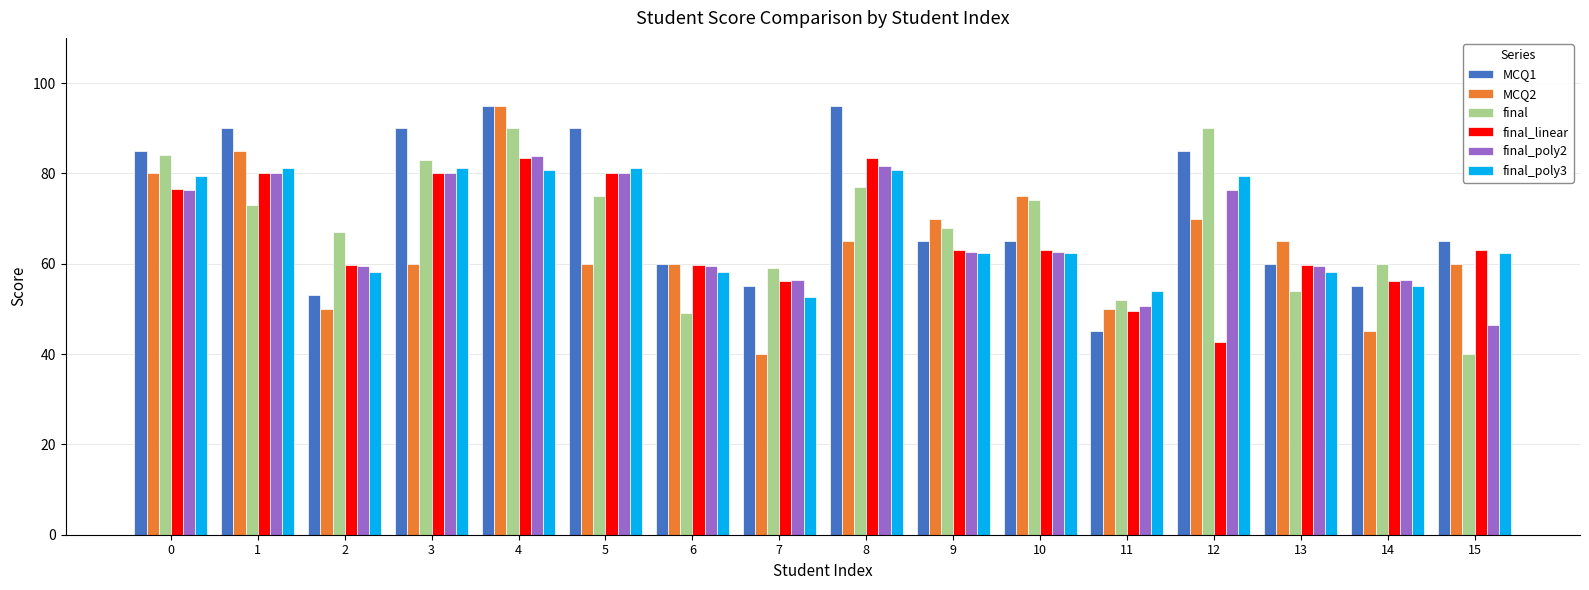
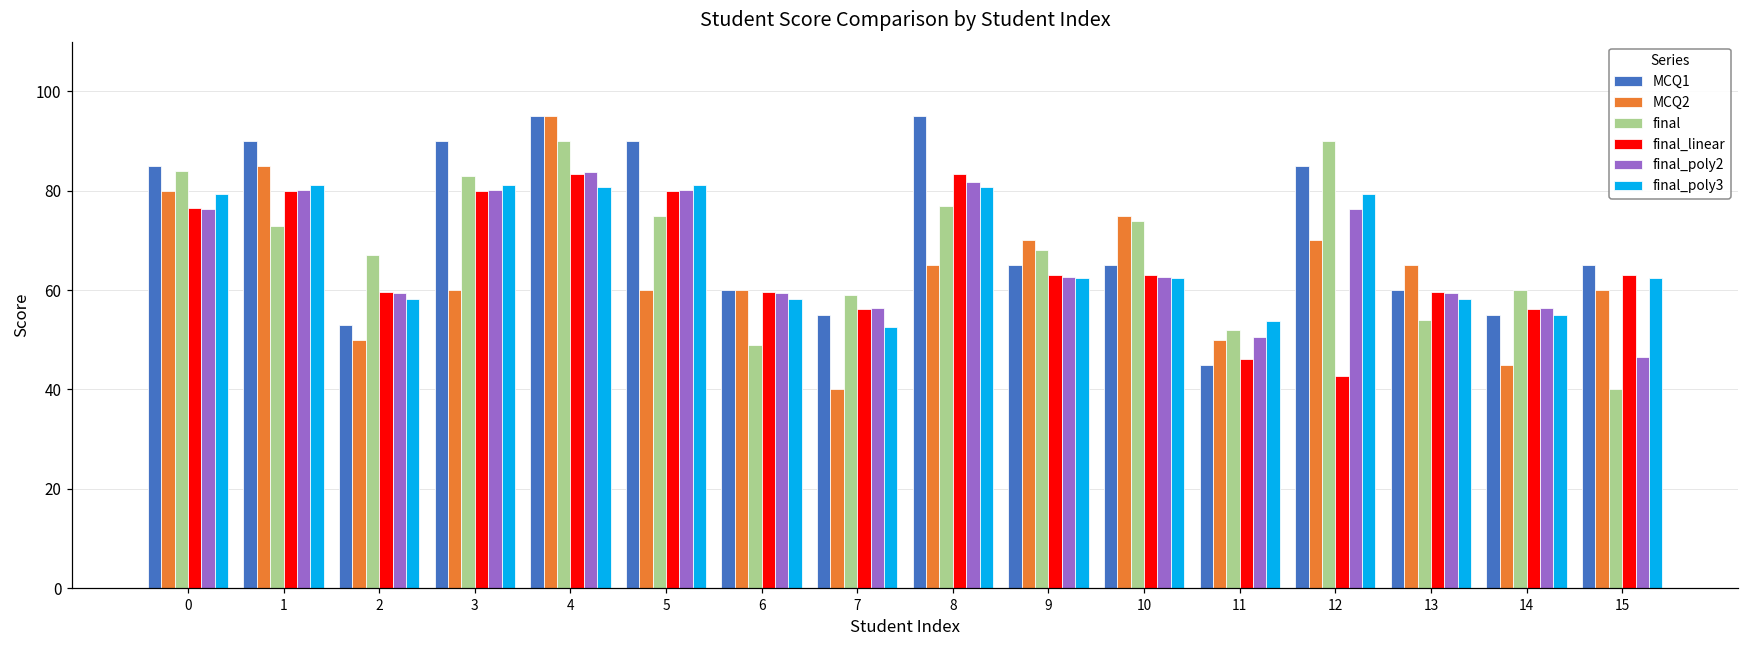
final_linear, 11: 49 -> 46
